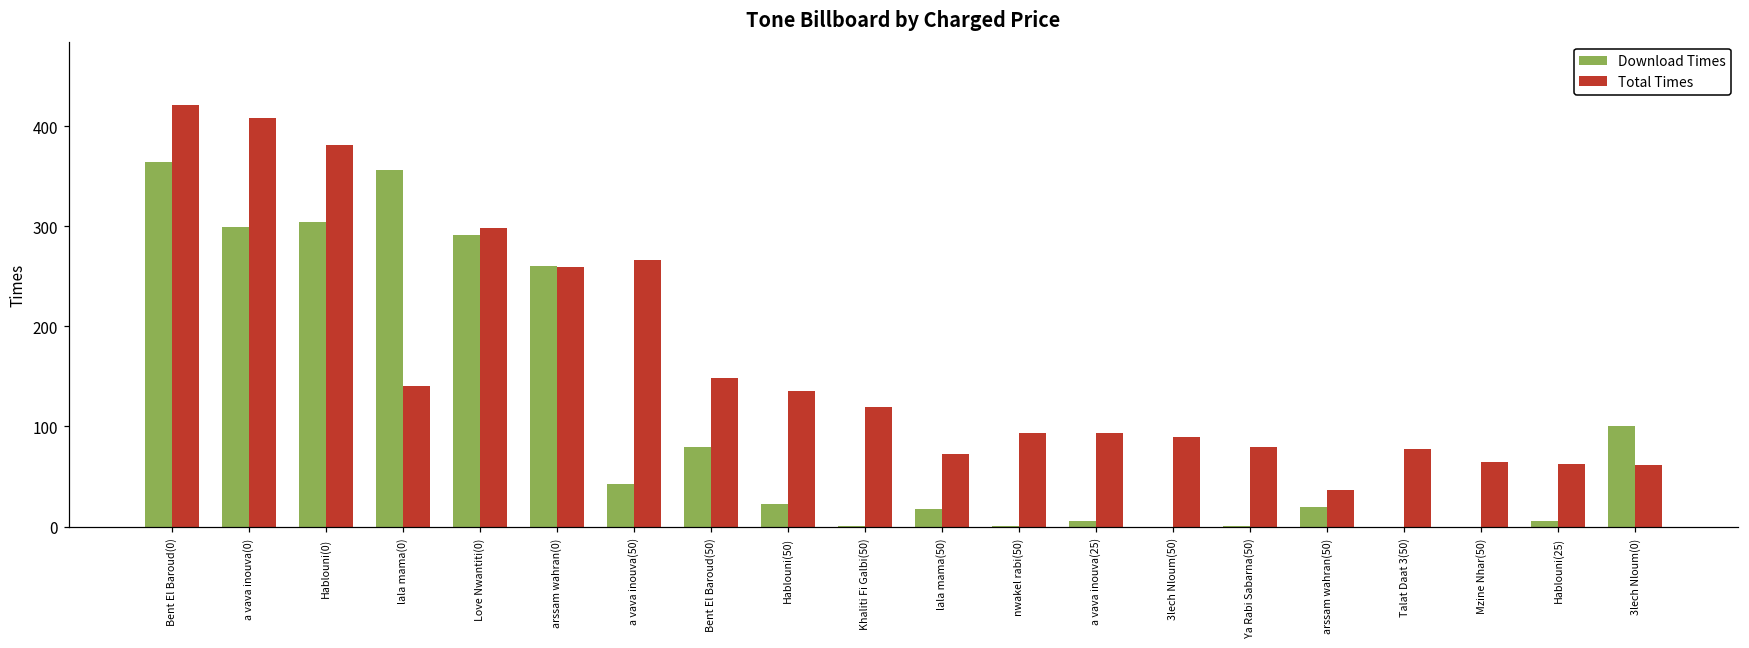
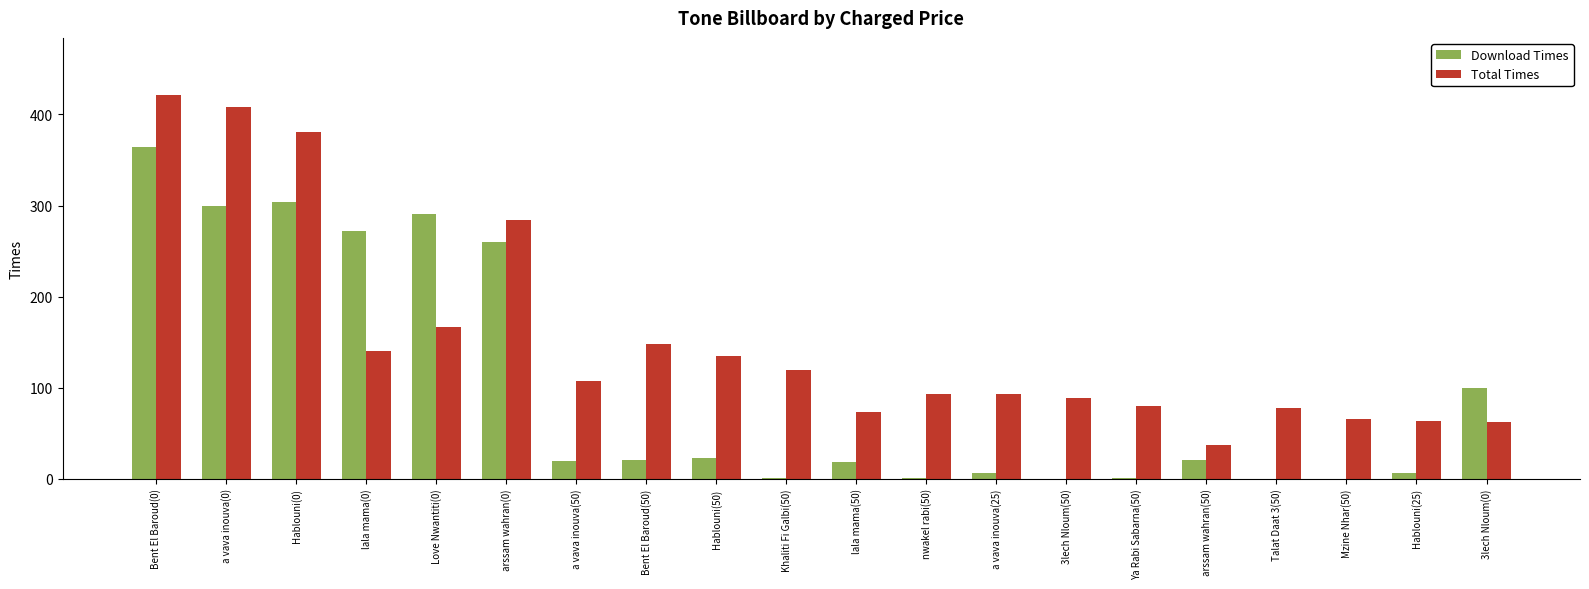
Download Times, lala mama(0): 360 -> 270
Total Times, Love Nwantiti(0): 300 -> 170
Total Times, arssam wahran(0): 260 -> 280
Download Times, a vava inouva(50): 40 -> 20
Total Times, a vava inouva(50): 270 -> 110
Download Times, Bent El Baroud(50): 80 -> 20
